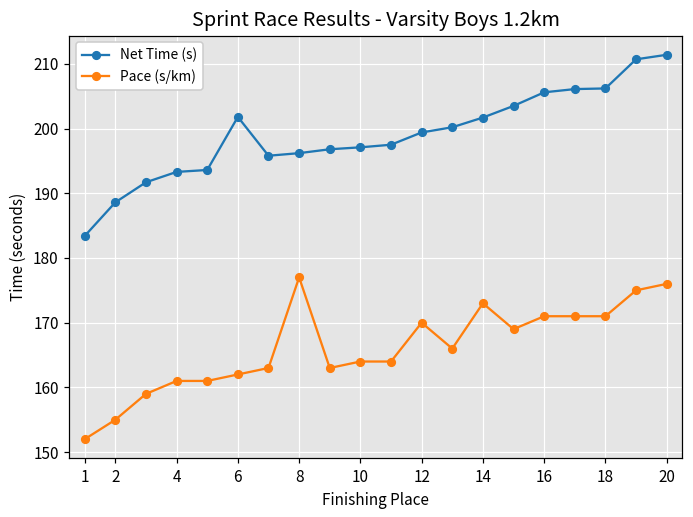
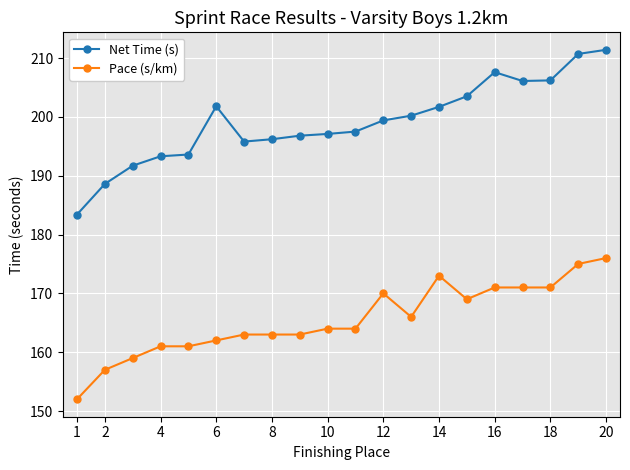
Pace (s/km), 2: 155 -> 157
Pace (s/km), 8: 177 -> 163
Net Time (s), 16: 206 -> 208
